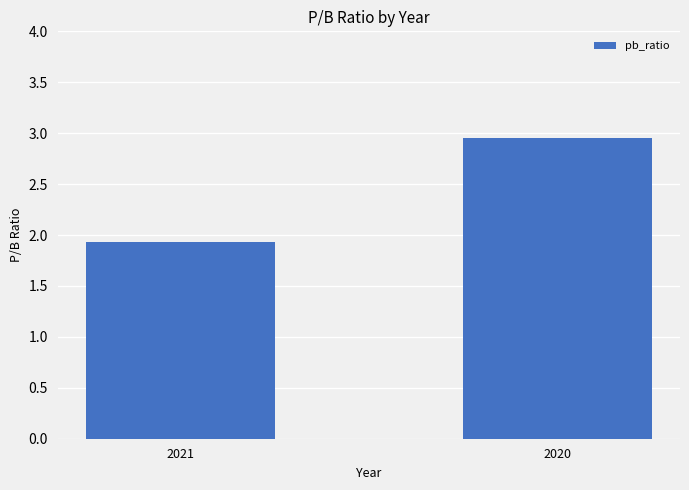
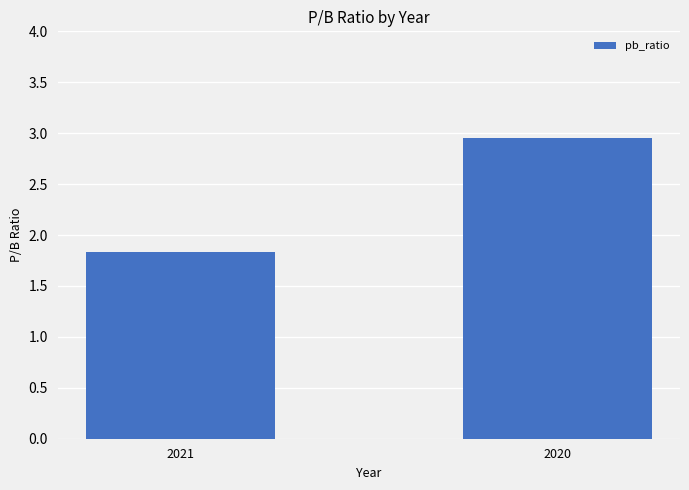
2021: 1.93 -> 1.83
